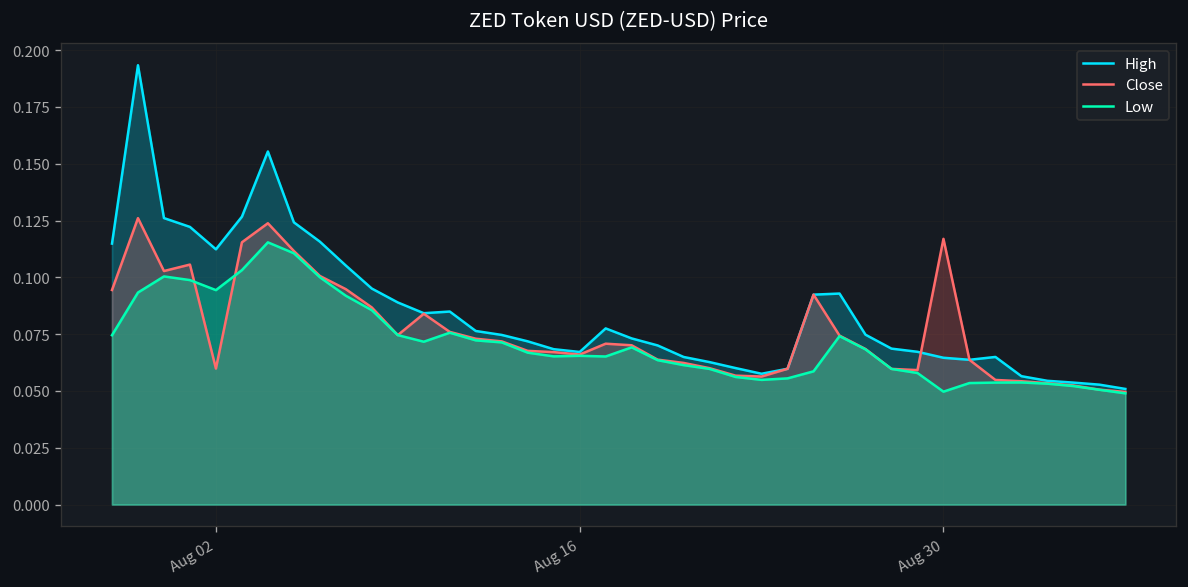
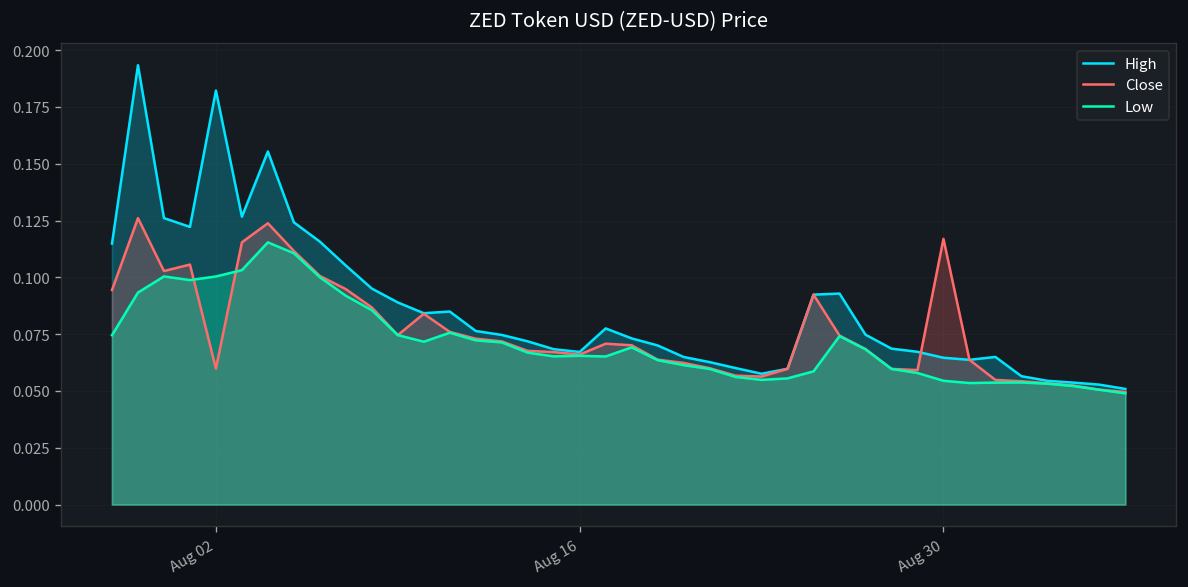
High, Aug 02: 0.112 -> 0.182
Low, Aug 02: 0.094 -> 0.100
Low, Aug 30: 0.050 -> 0.054
